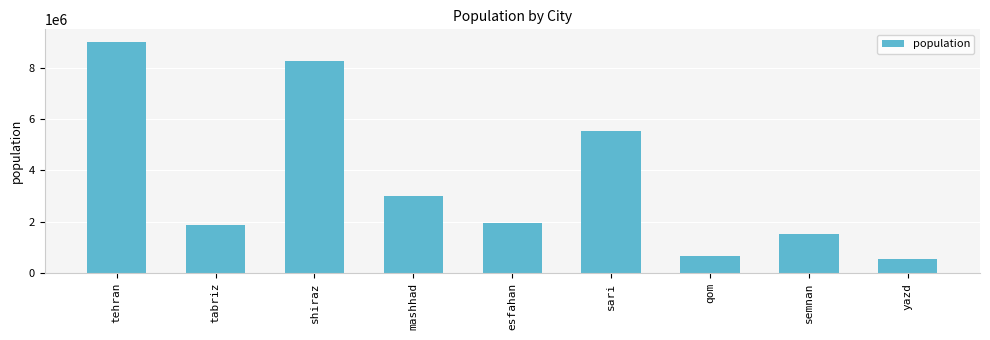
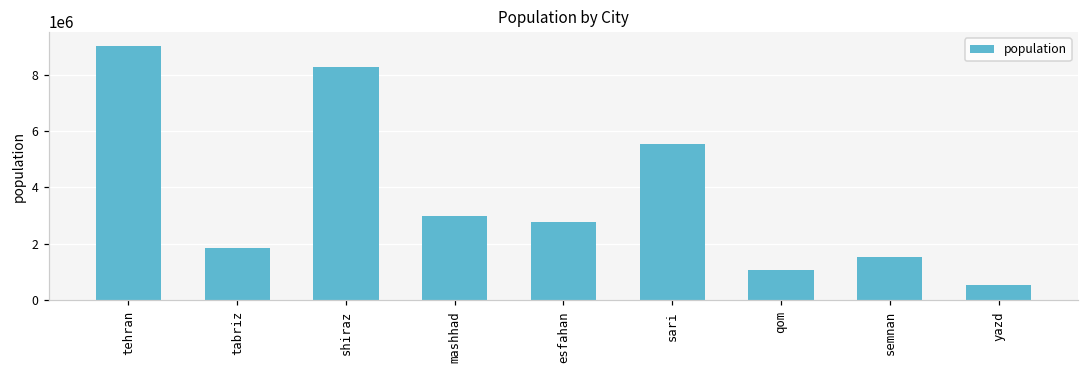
esfahan: 2000000 -> 2800000
qom: 700000 -> 1100000
